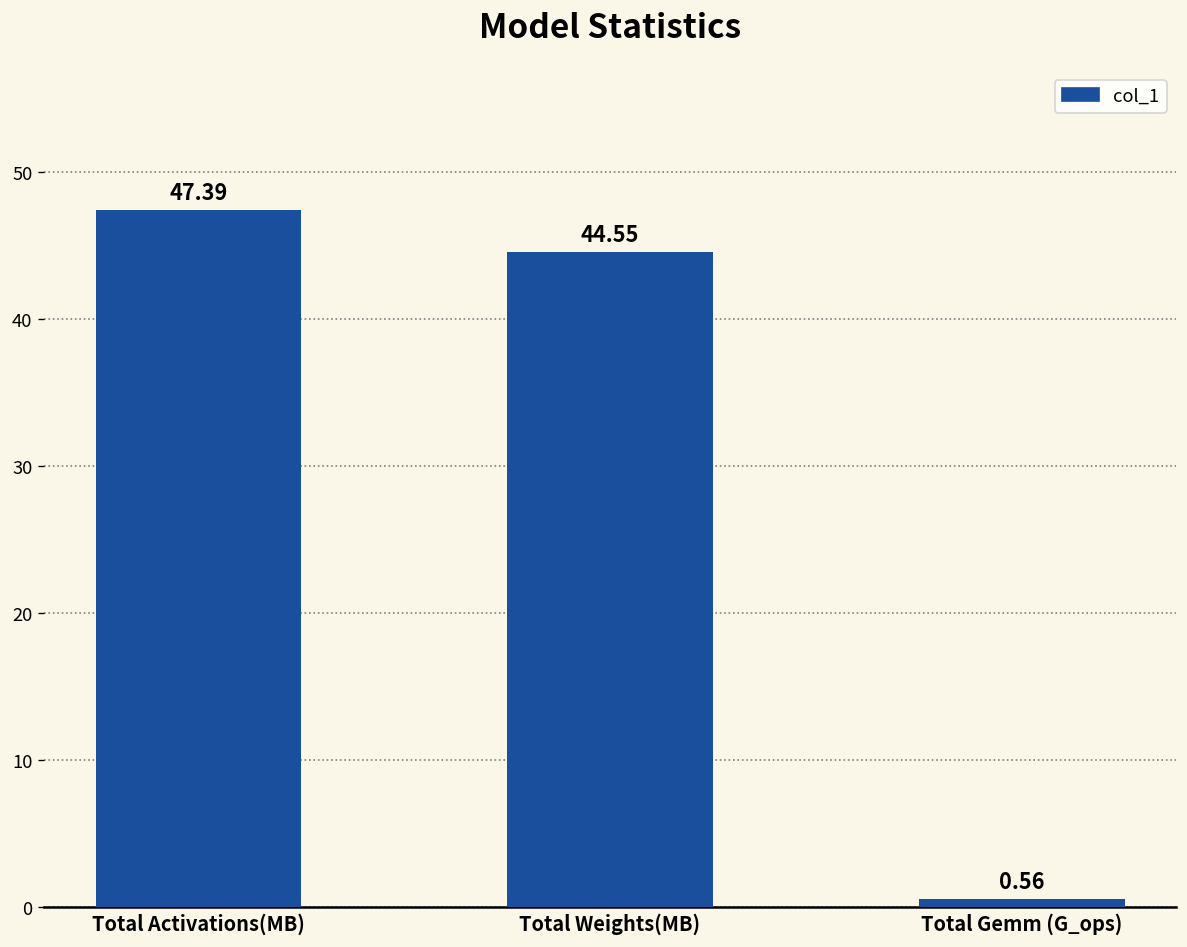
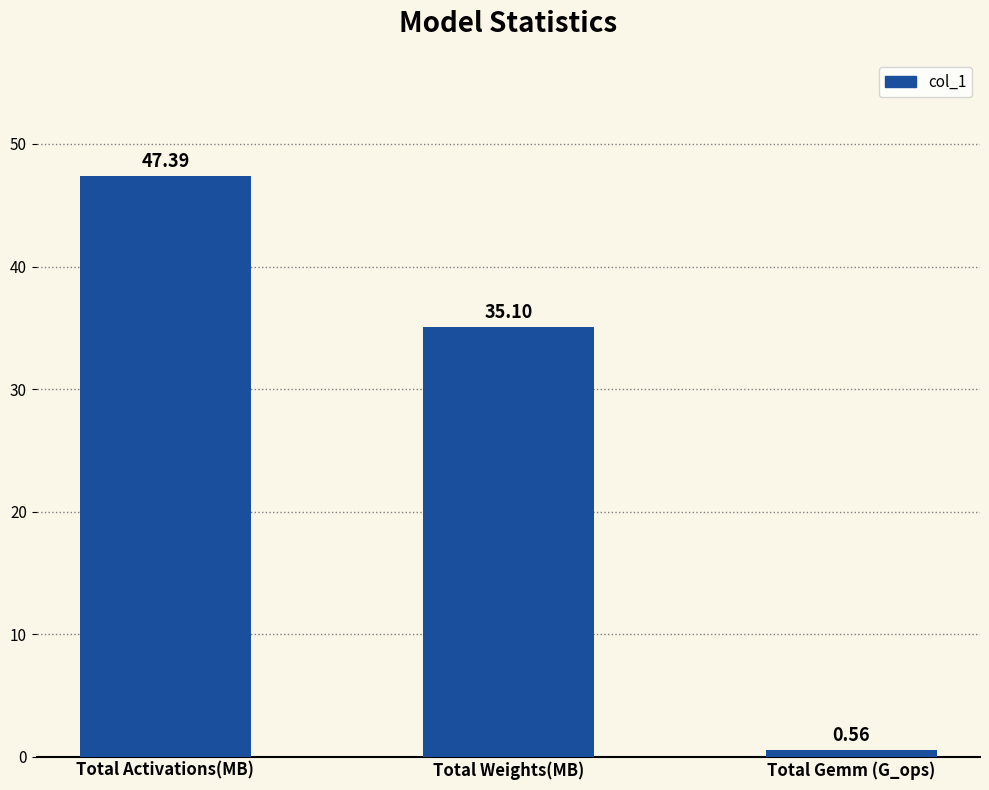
Total Weights(MB): 44.55 -> 35.10
